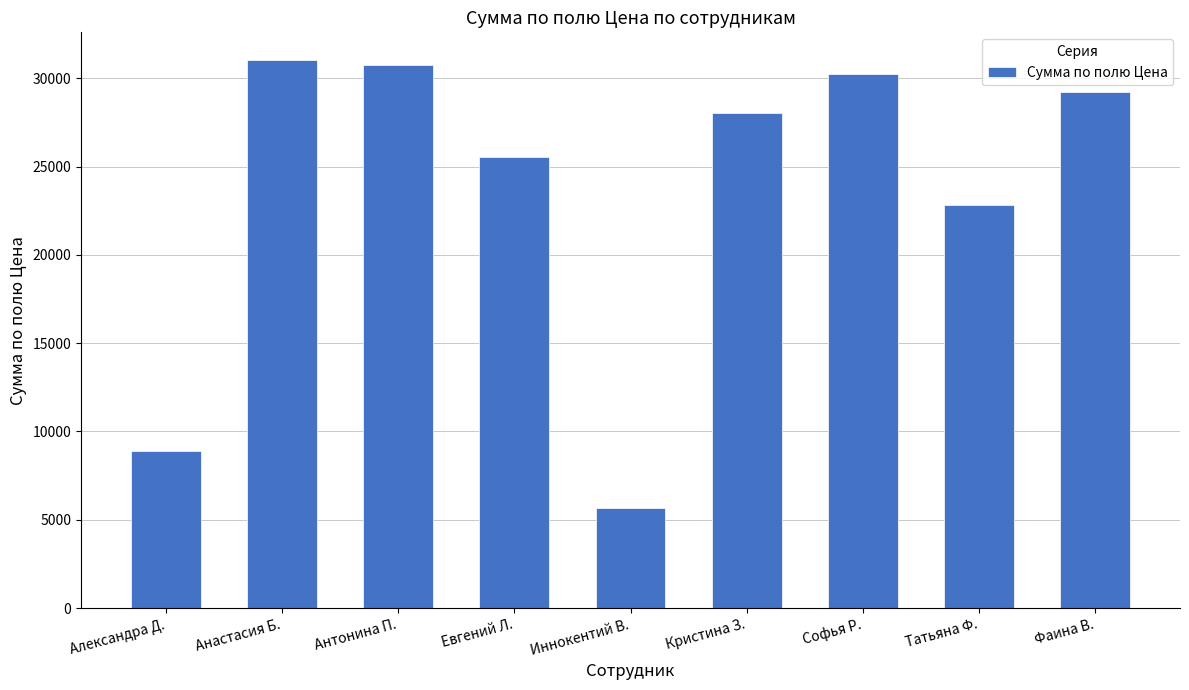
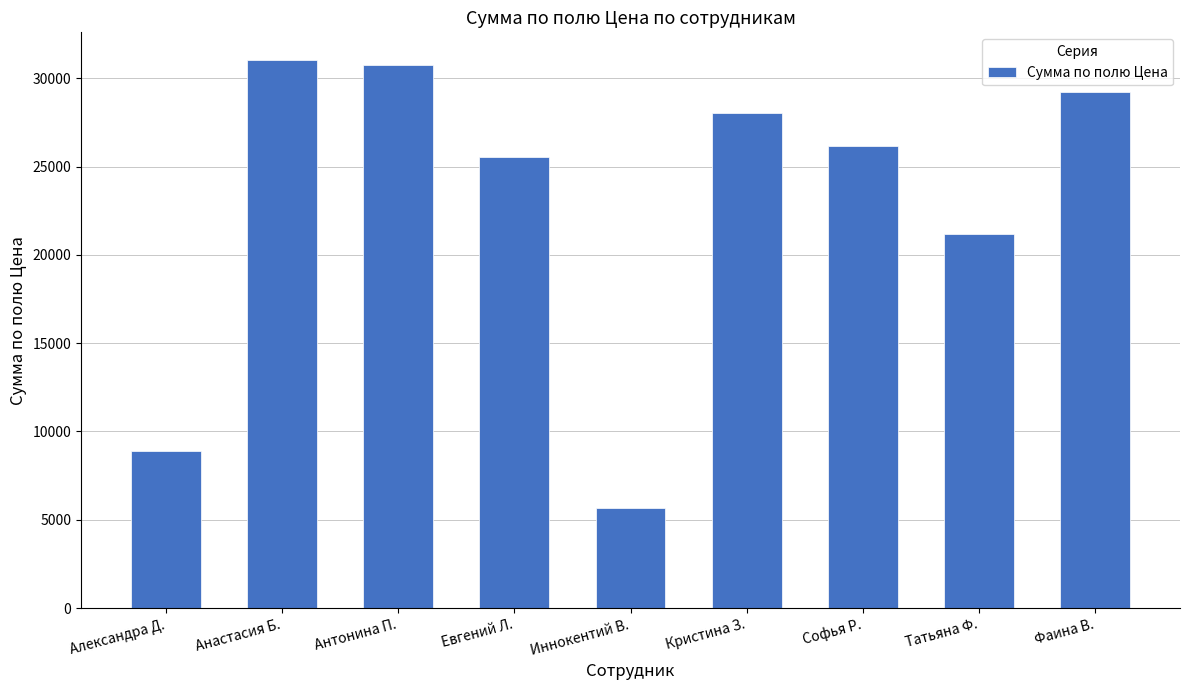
Софья Р.: 30300 -> 26200
Татьяна Ф.: 22800 -> 21200
